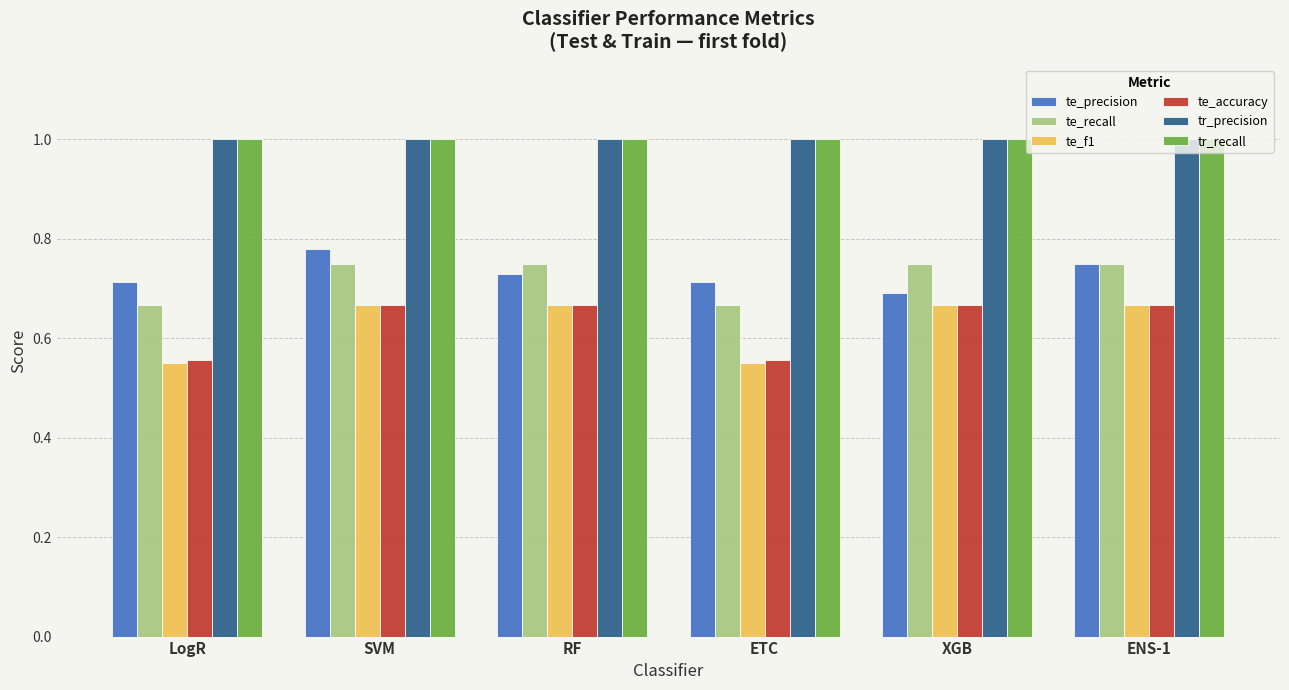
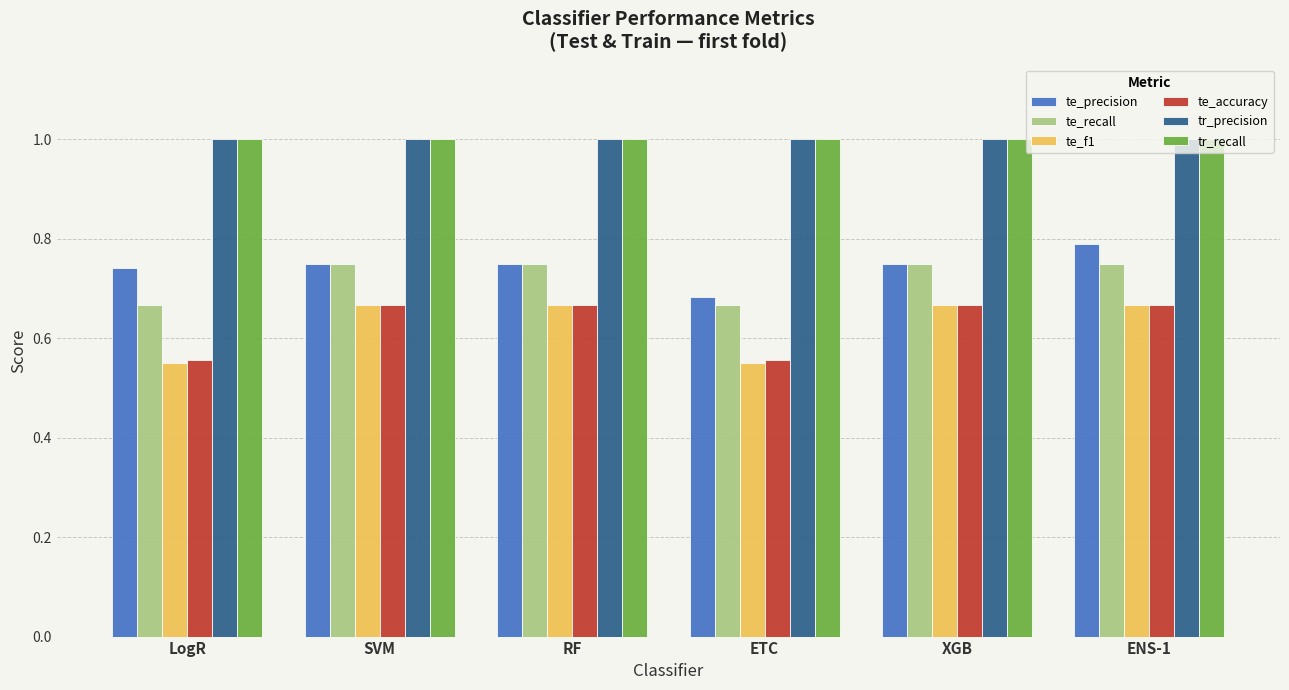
te_precision, LogR: 0.71 -> 0.74
te_precision, SVM: 0.78 -> 0.75
te_precision, RF: 0.73 -> 0.75
te_precision, ETC: 0.71 -> 0.68
te_precision, XGB: 0.69 -> 0.75
te_precision, ENS-1: 0.75 -> 0.79
